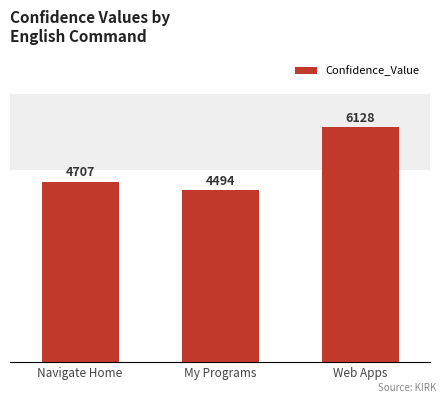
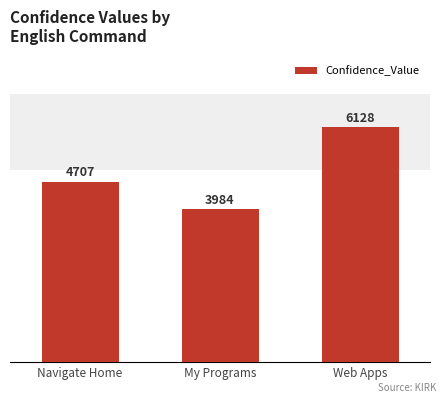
My Programs: 4494 -> 3984
